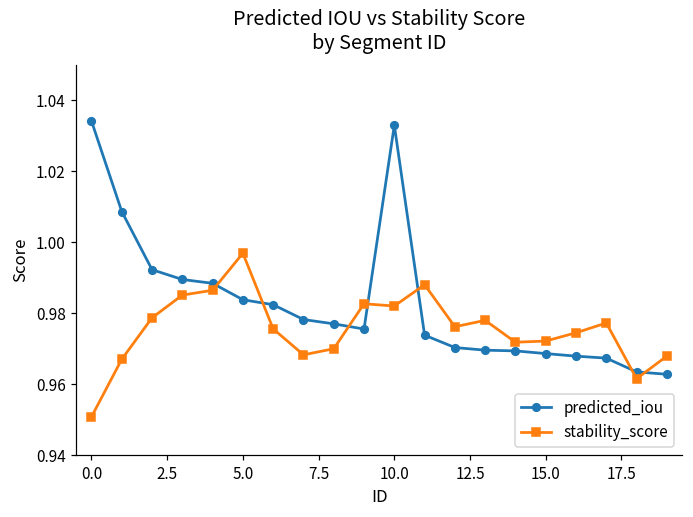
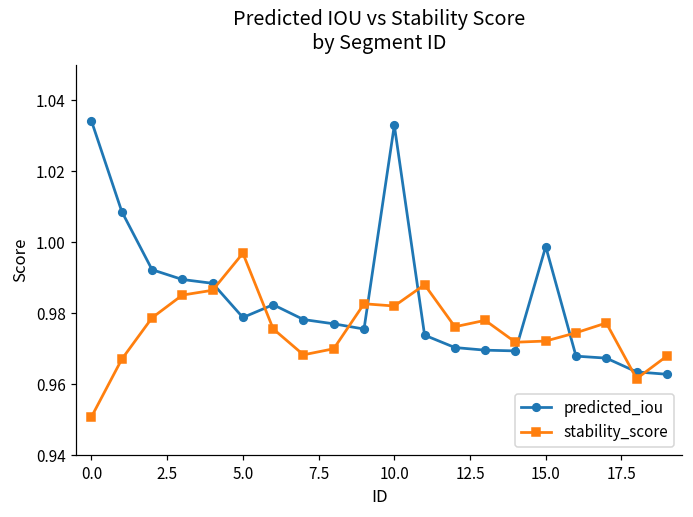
predicted_iou, 5.0: 0.984 -> 0.979
predicted_iou, 15.0: 0.969 -> 0.999
